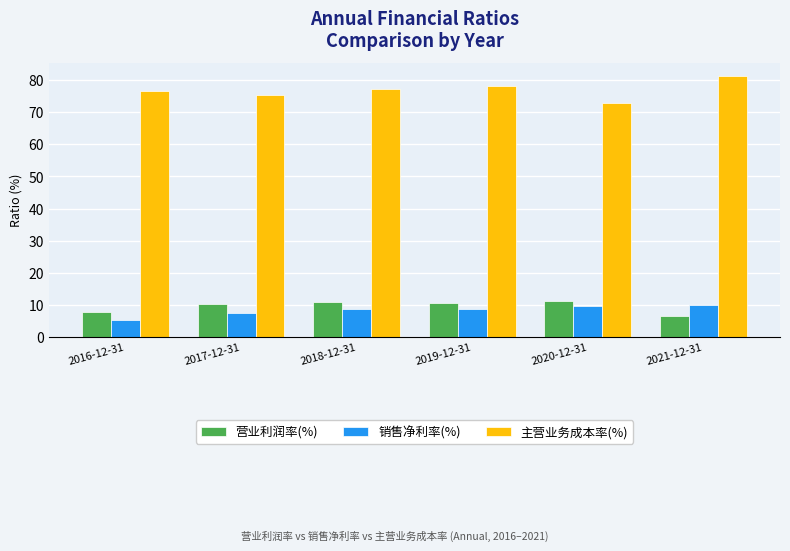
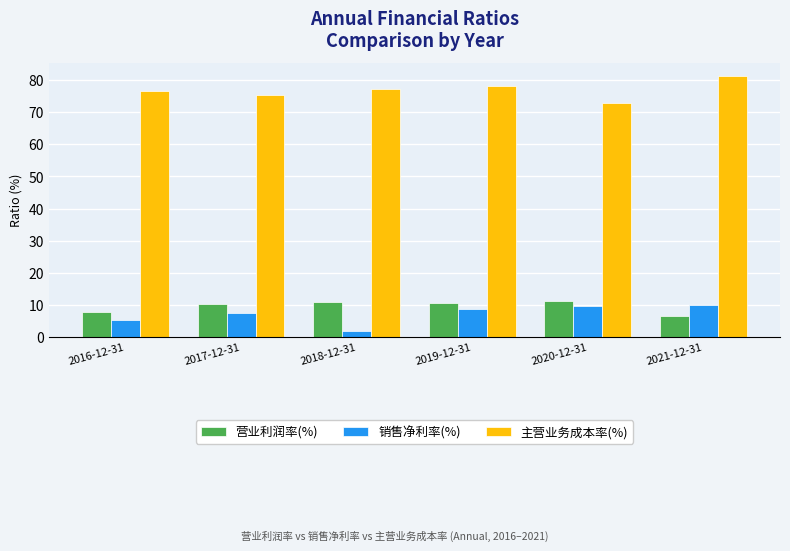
销售净利率(%), 2018-12-31: 9 -> 2
